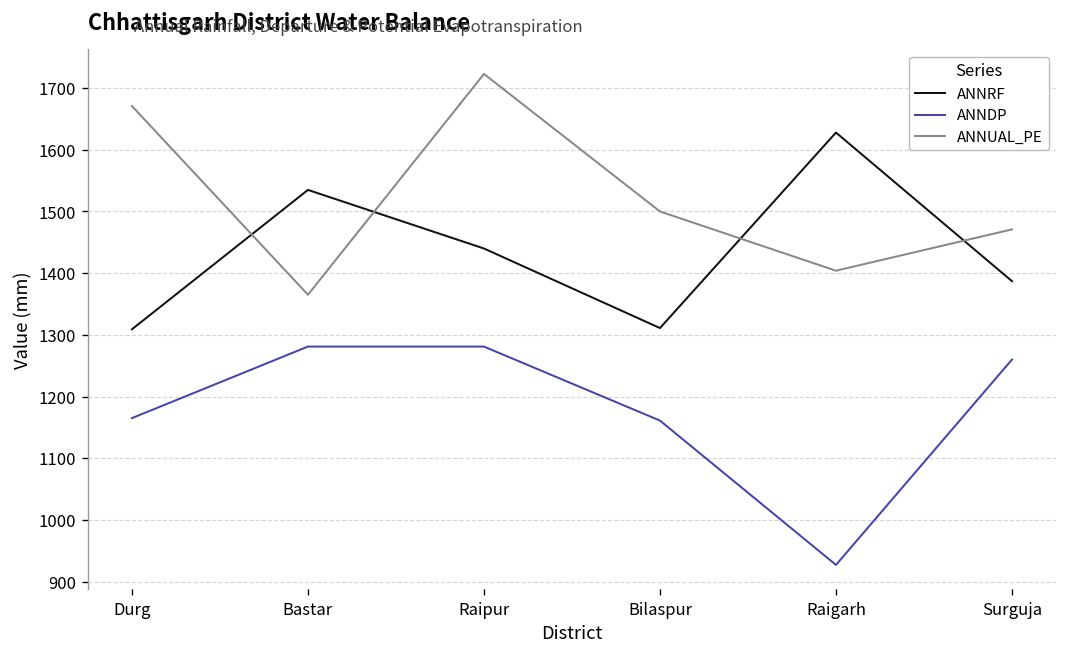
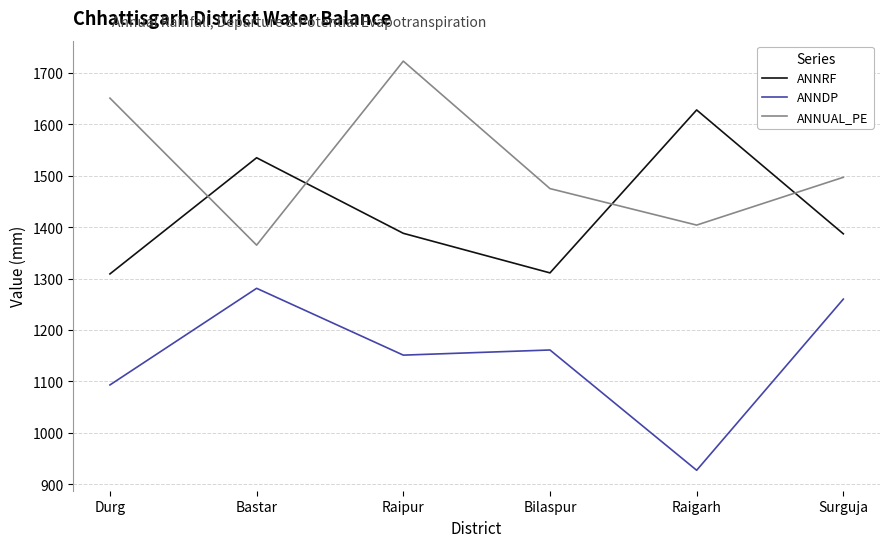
ANNDP, Durg: 1170 -> 1090
ANNUAL_PE, Durg: 1670 -> 1650
ANNRF, Raipur: 1440 -> 1390
ANNDP, Raipur: 1280 -> 1150
ANNUAL_PE, Bilaspur: 1500 -> 1480
ANNUAL_PE, Surguja: 1470 -> 1500
